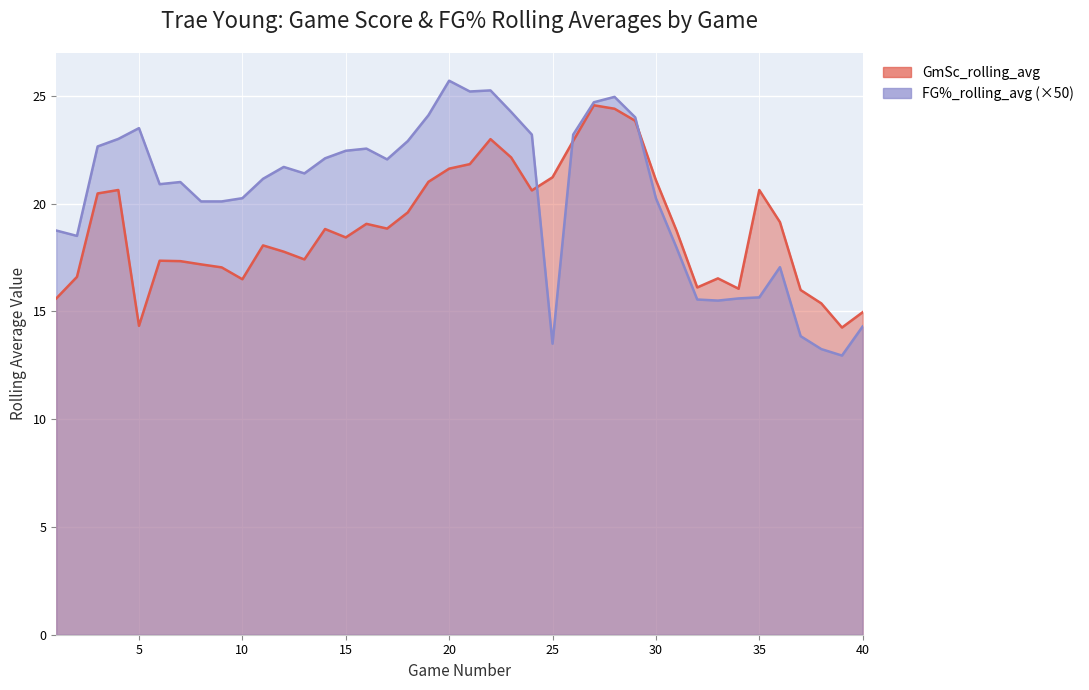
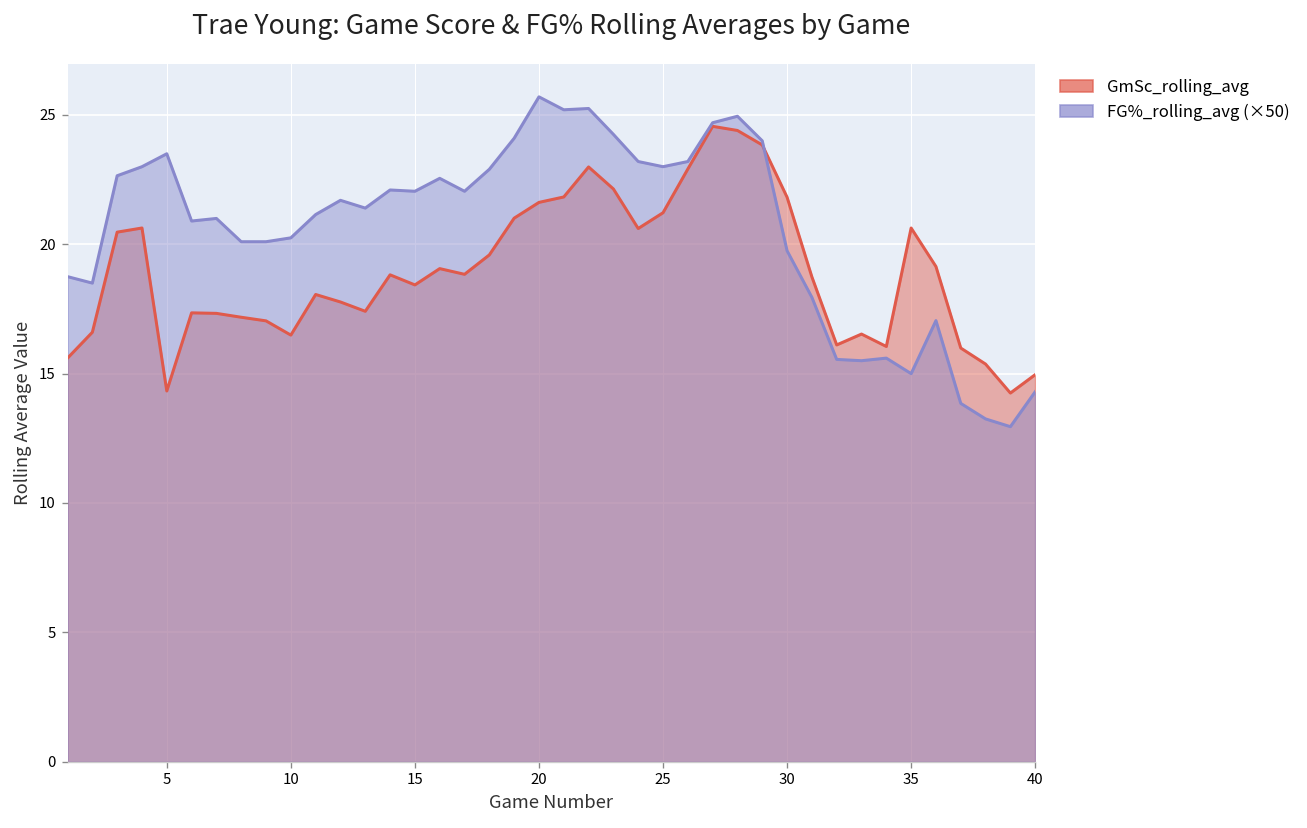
FG%_rolling_avg (×50), 15: 22.5 -> 22.1
FG%_rolling_avg (×50), 25: 13.5 -> 23.0
GmSc_rolling_avg, 30: 21.1 -> 21.8
FG%_rolling_avg (×50), 30: 20.3 -> 19.8
FG%_rolling_avg (×50), 35: 15.7 -> 15.0
